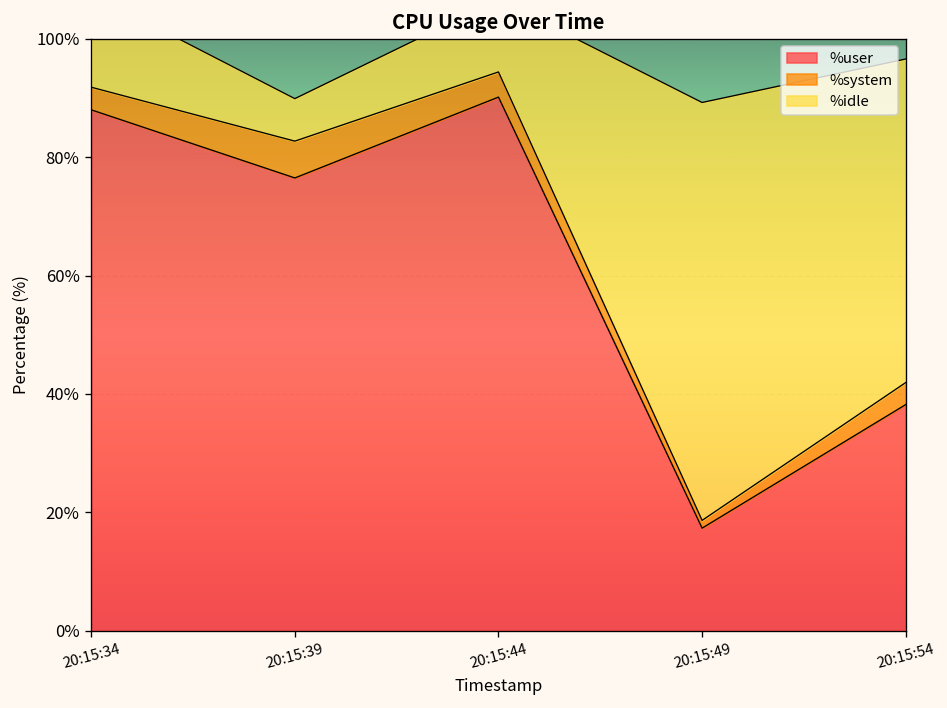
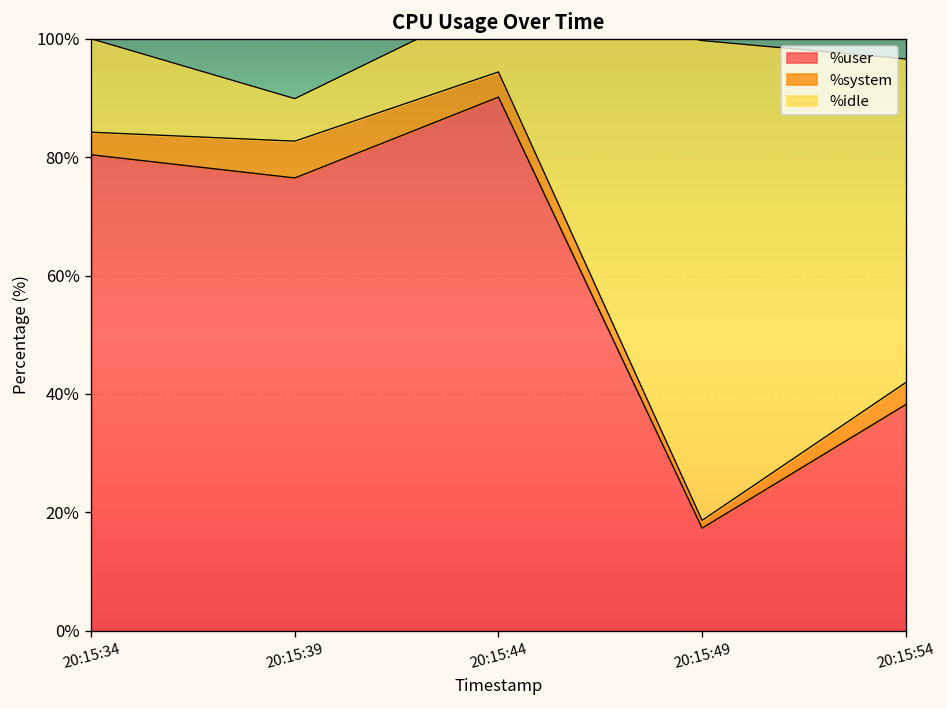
%user, 20:15:34: 88% -> 80%
%idle, 20:15:49: 71% -> 81%
